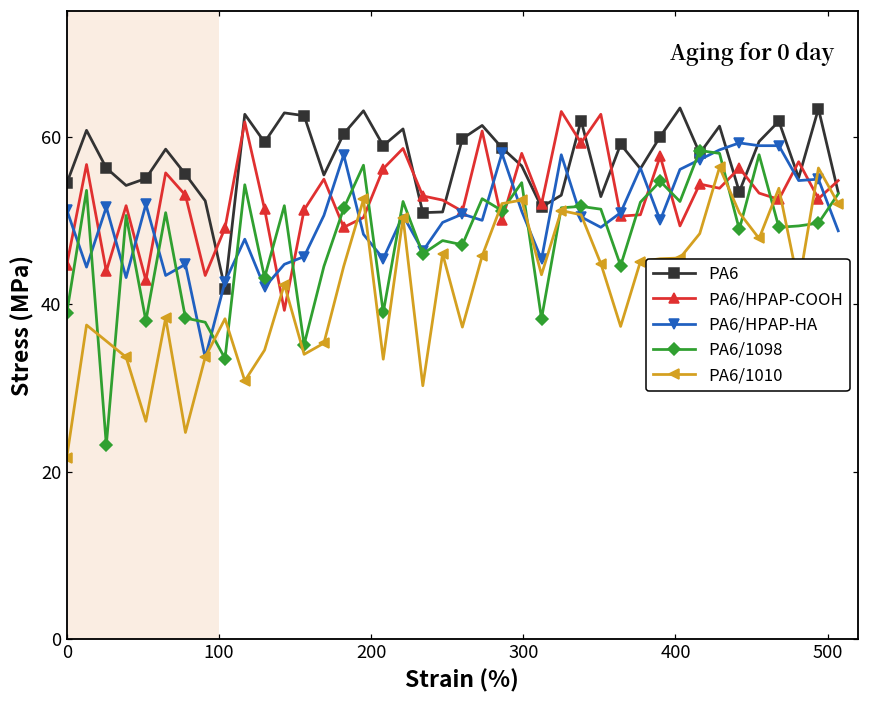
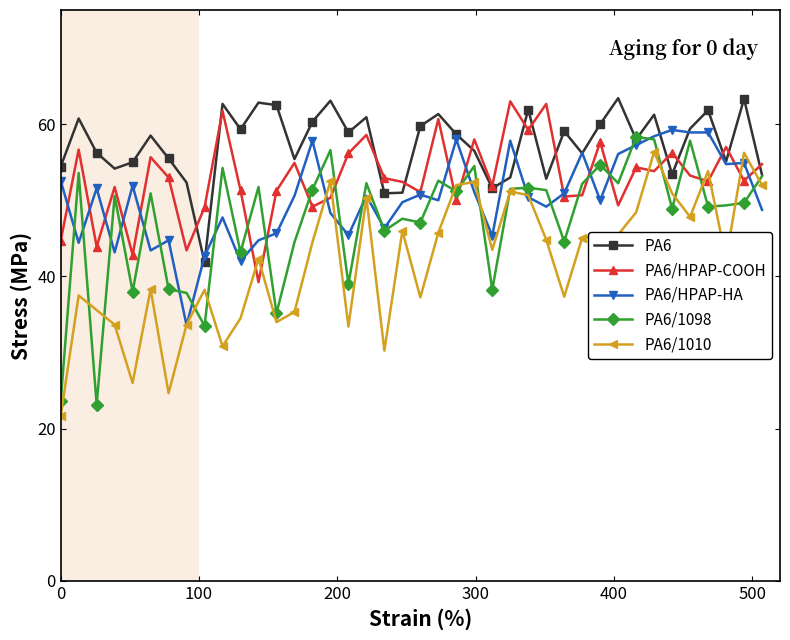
PA6/HPAP-HA, 0: 51 -> 53
PA6/1098, 0: 39 -> 24
